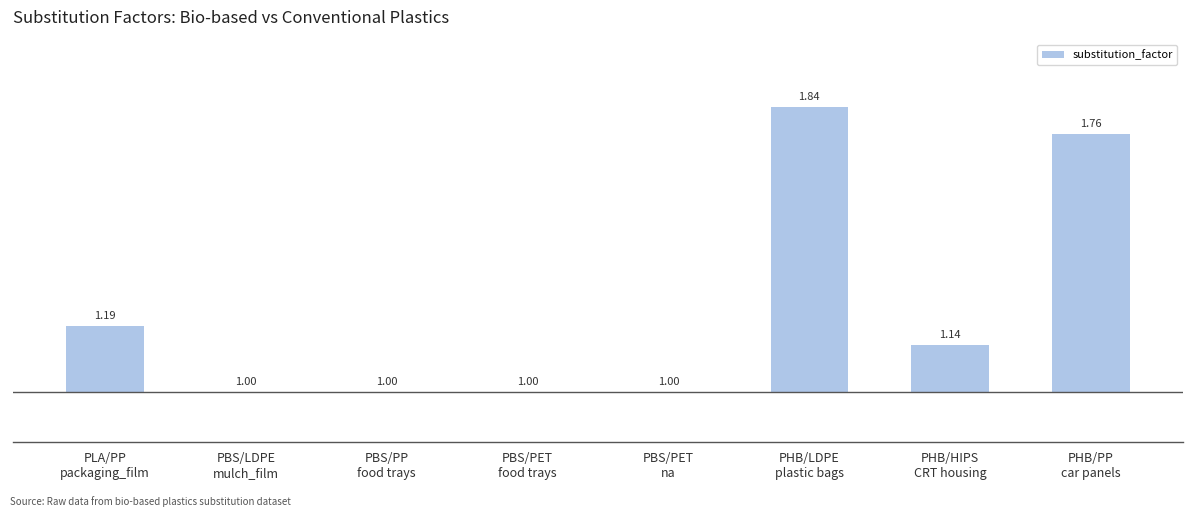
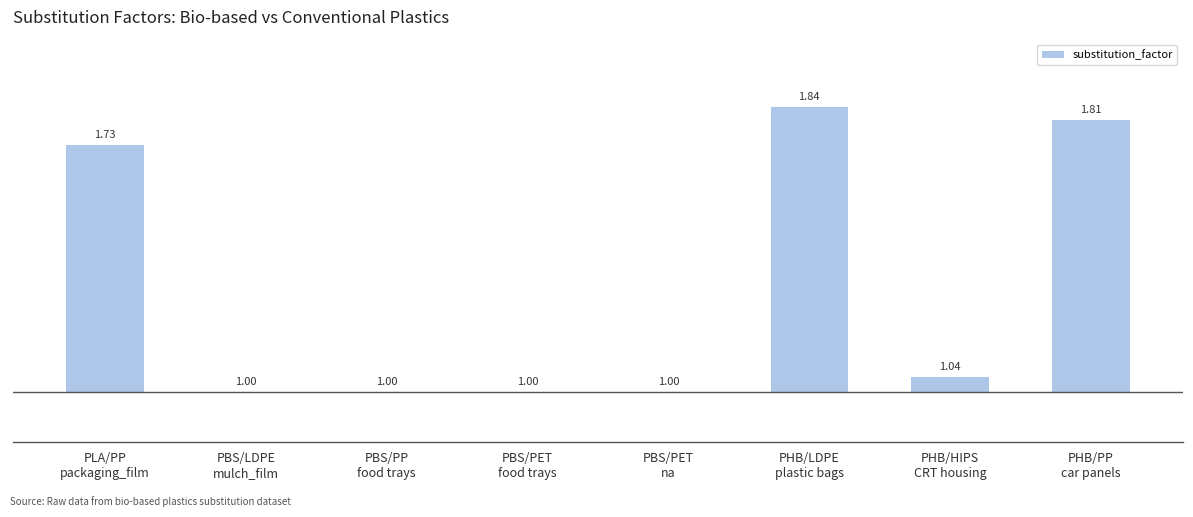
PLA/PP packaging_film: 1.19 -> 1.73
PHB/HIPS CRT housing: 1.14 -> 1.04
PHB/PP car panels: 1.76 -> 1.81
